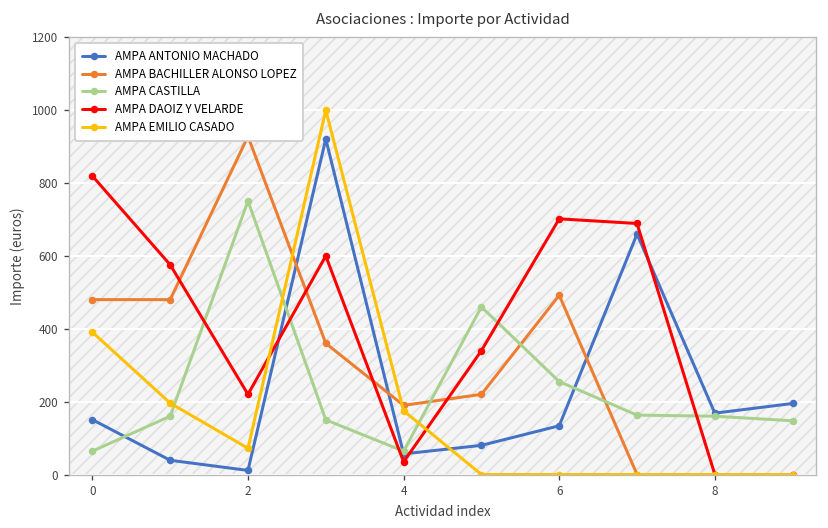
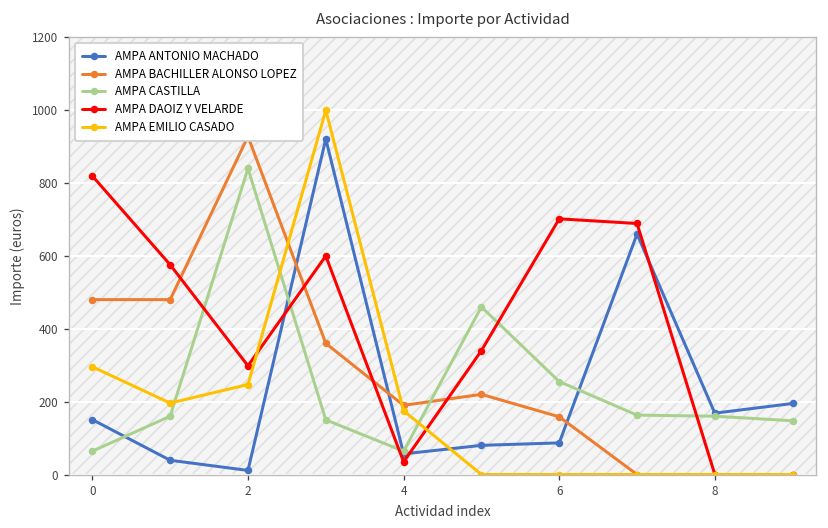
AMPA EMILIO CASADO, 0: 390 -> 300
AMPA CASTILLA, 2: 750 -> 840
AMPA DAOIZ Y VELARDE, 2: 220 -> 300
AMPA EMILIO CASADO, 2: 70 -> 250
AMPA ANTONIO MACHADO, 6: 130 -> 90
AMPA BACHILLER ALONSO LOPEZ, 6: 490 -> 160
